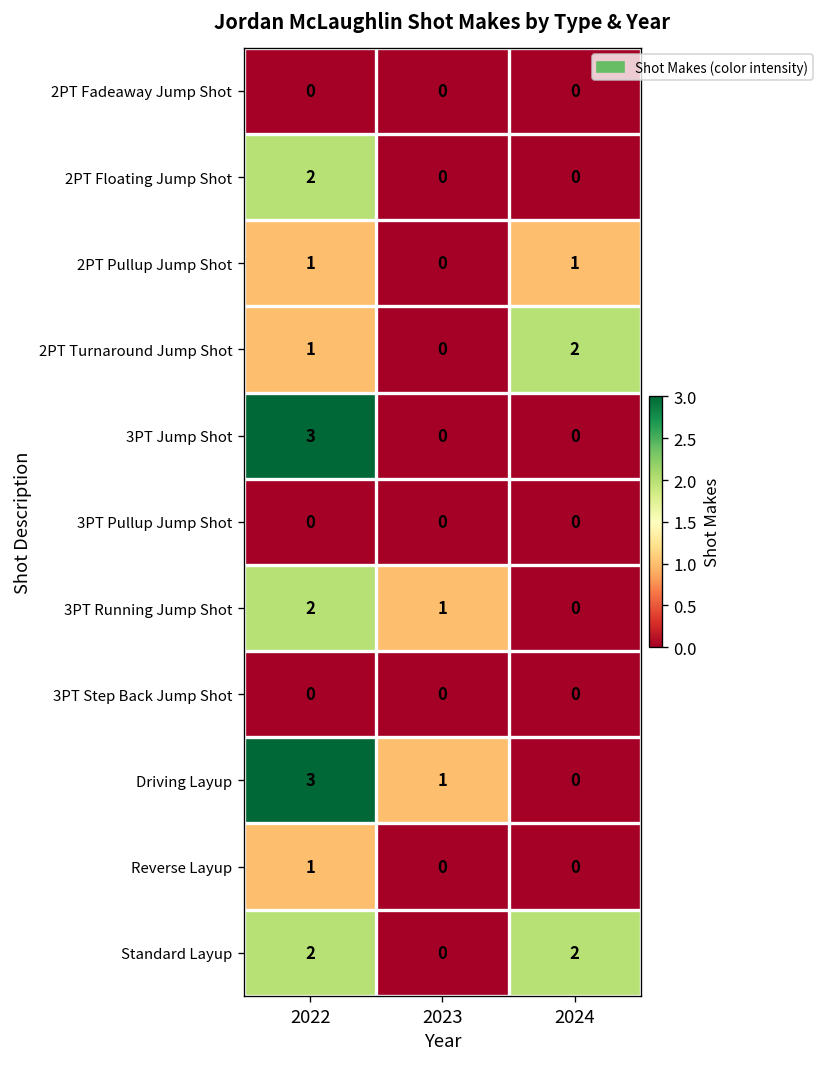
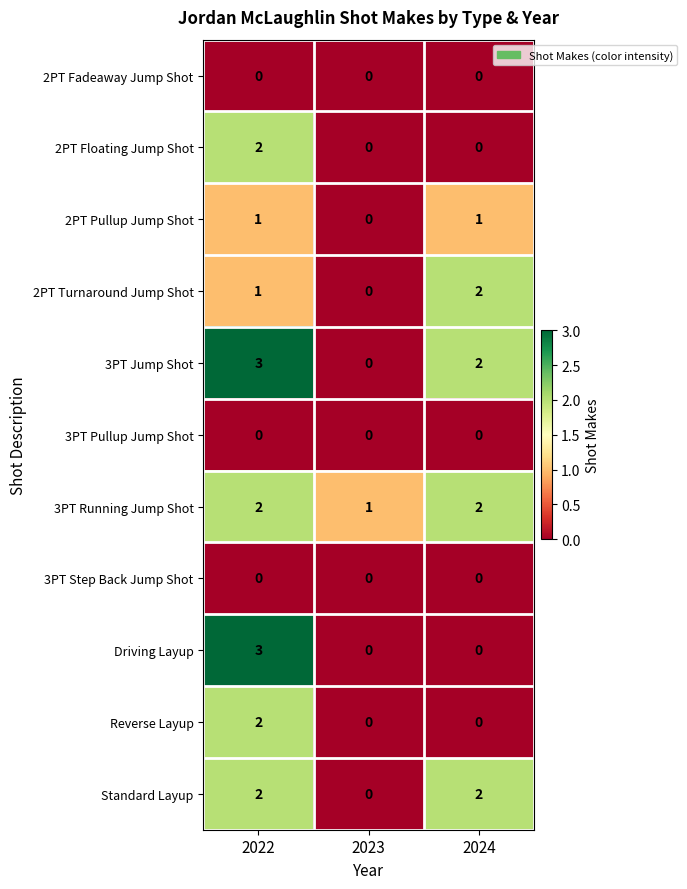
3PT Jump Shot, 2024: 0 -> 2
3PT Running Jump Shot, 2024: 0 -> 2
Driving Layup, 2023: 1 -> 0
Reverse Layup, 2022: 1 -> 2
